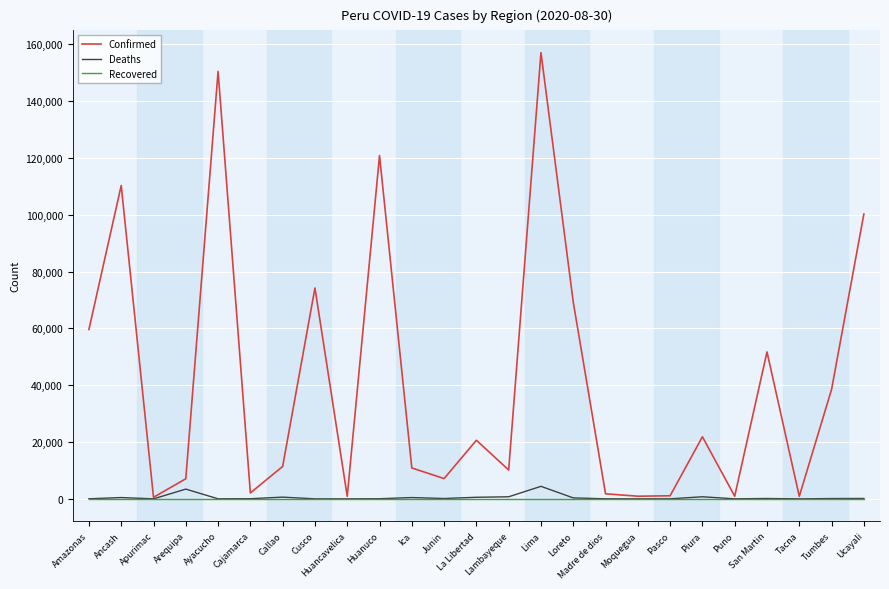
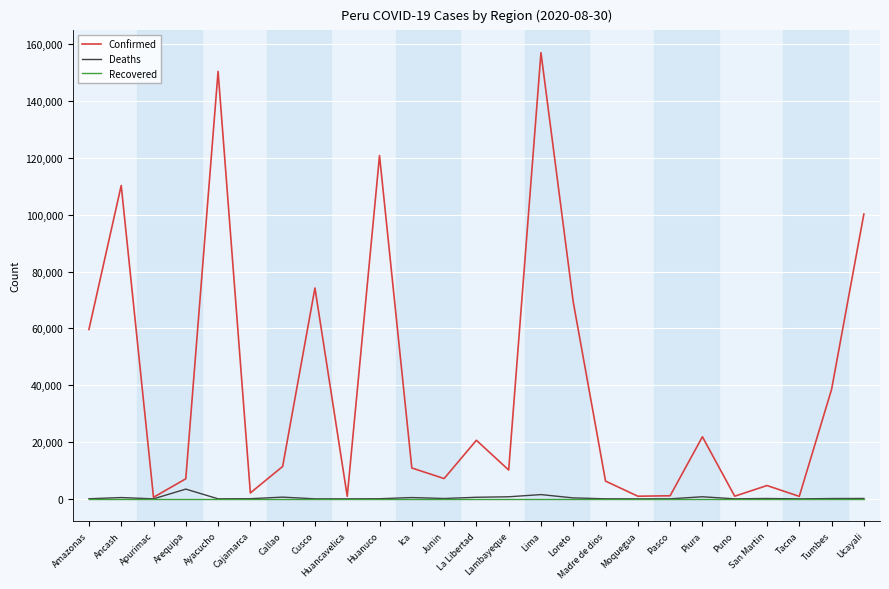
Deaths, Lima: 4,000 -> 2,000
Confirmed, Madre de dios: 2,000 -> 6,000
Confirmed, San Martin: 52,000 -> 5,000
